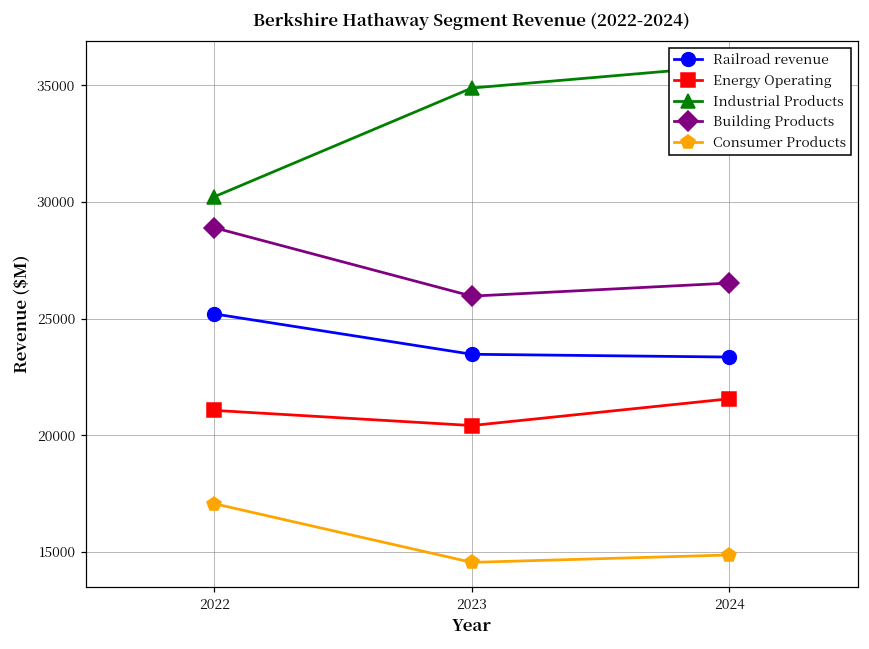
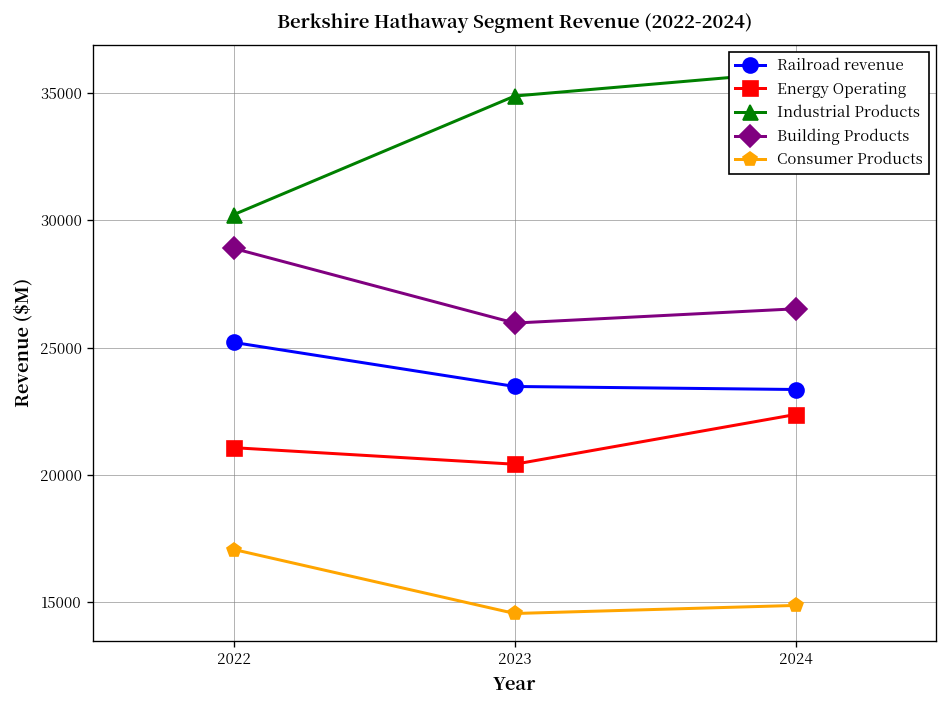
Energy Operating, 2024: 21600 -> 22400
